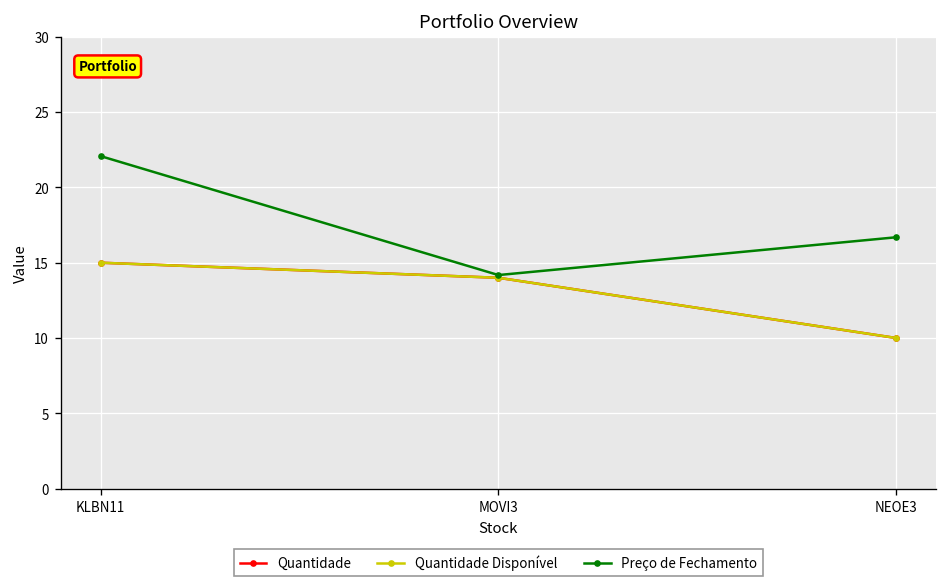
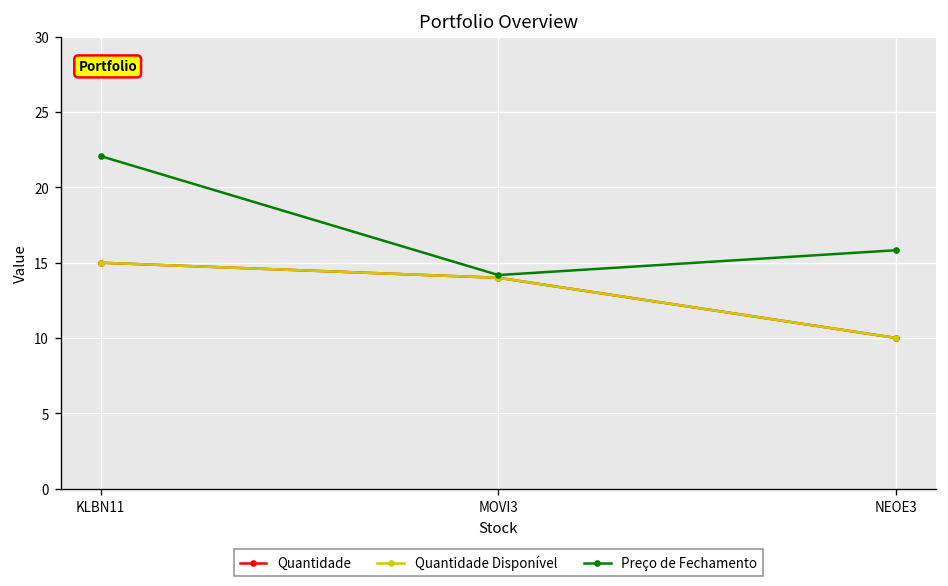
Preço de Fechamento, NEOE3: 16.7 -> 15.8
